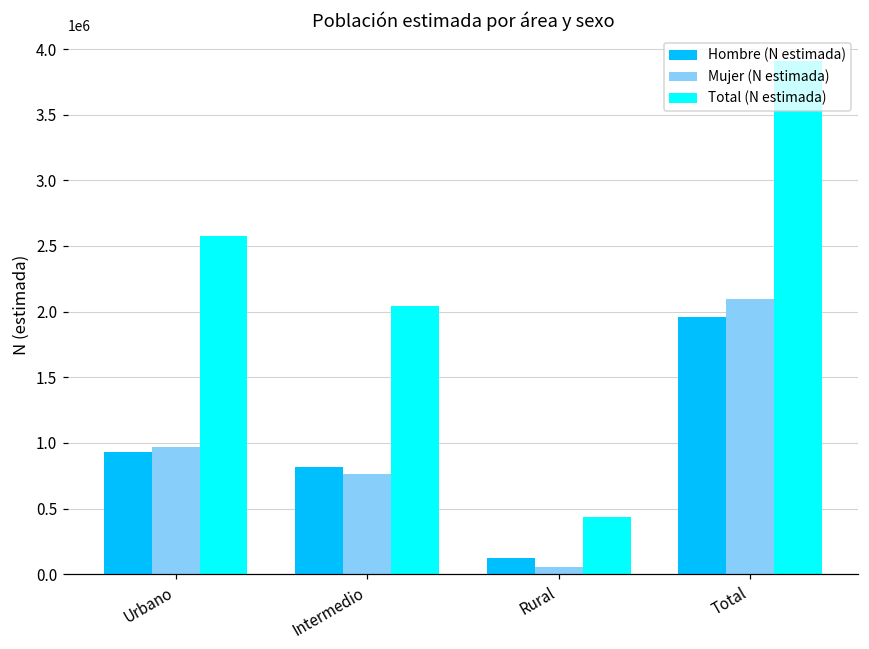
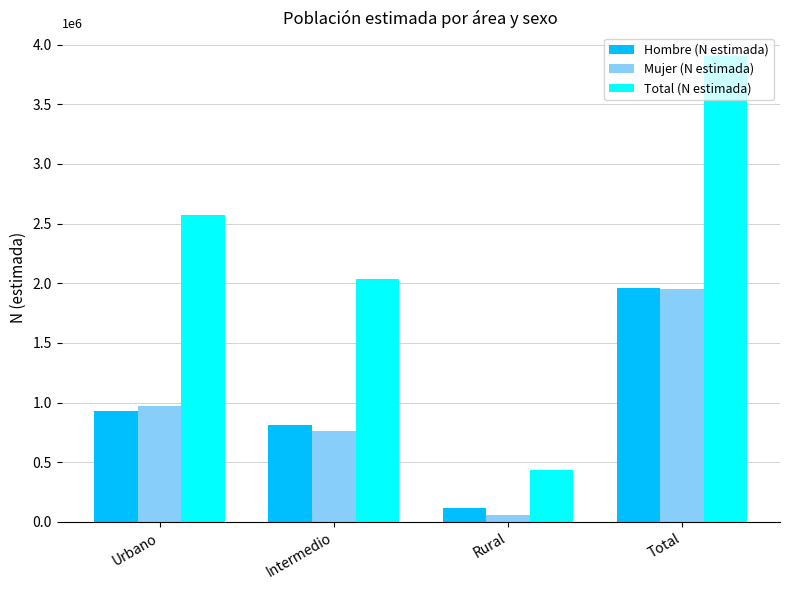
Mujer (N estimada), Total: 2100000 -> 1950000
